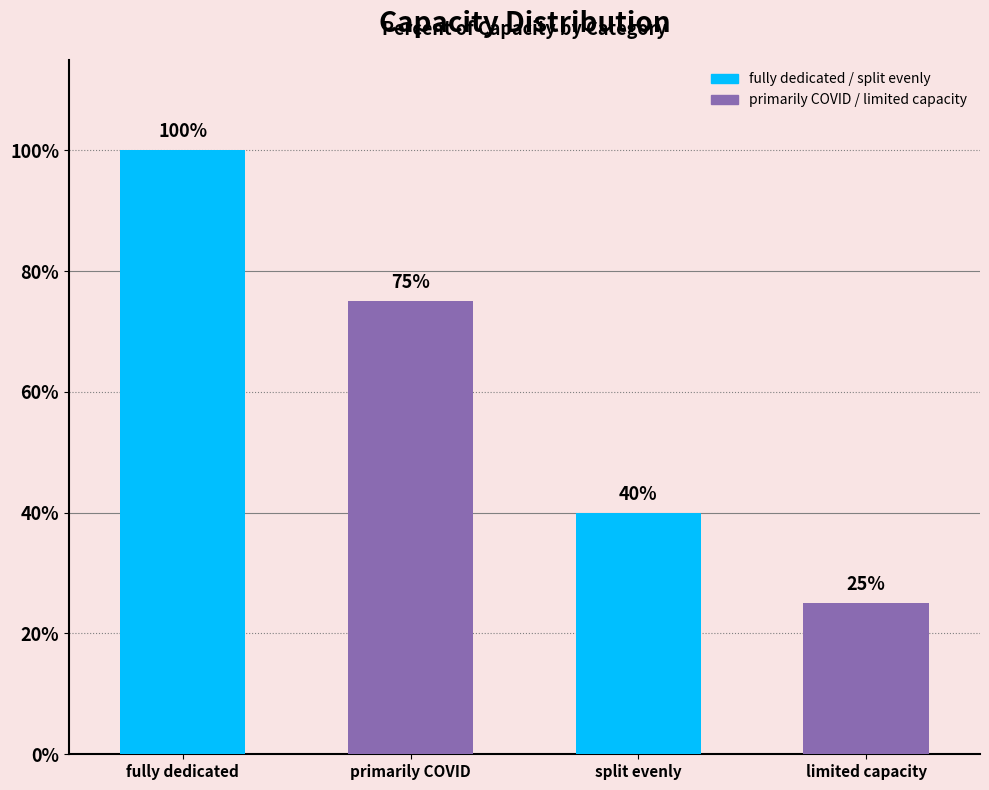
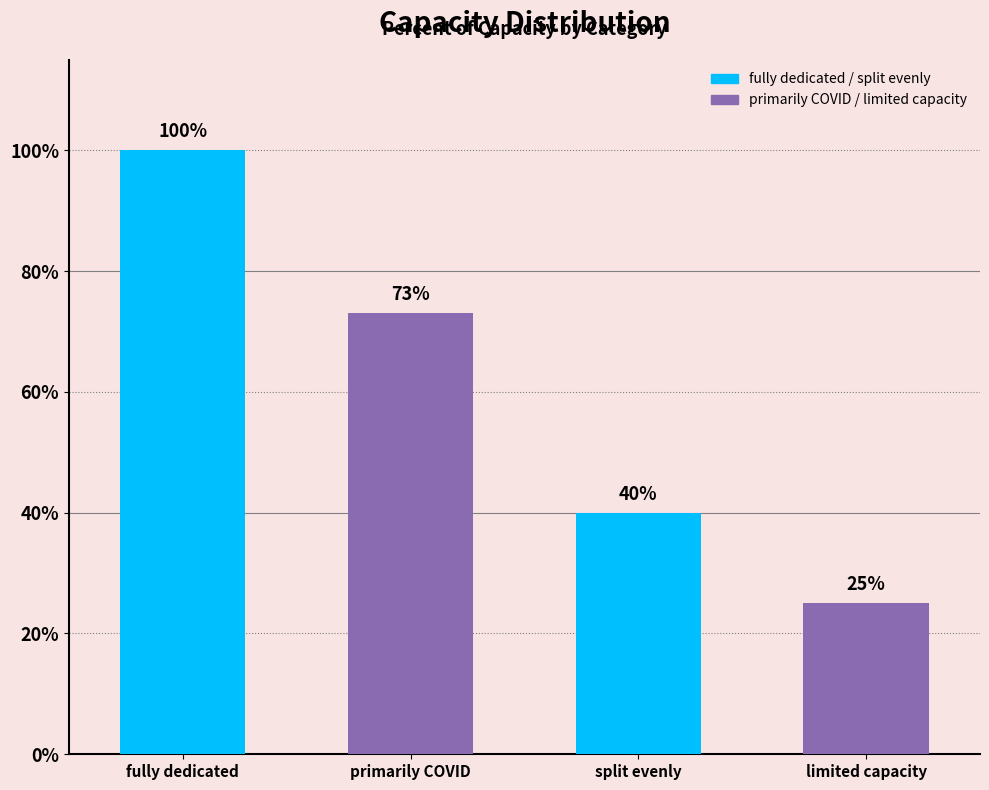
primarily COVID: 75% -> 73%
